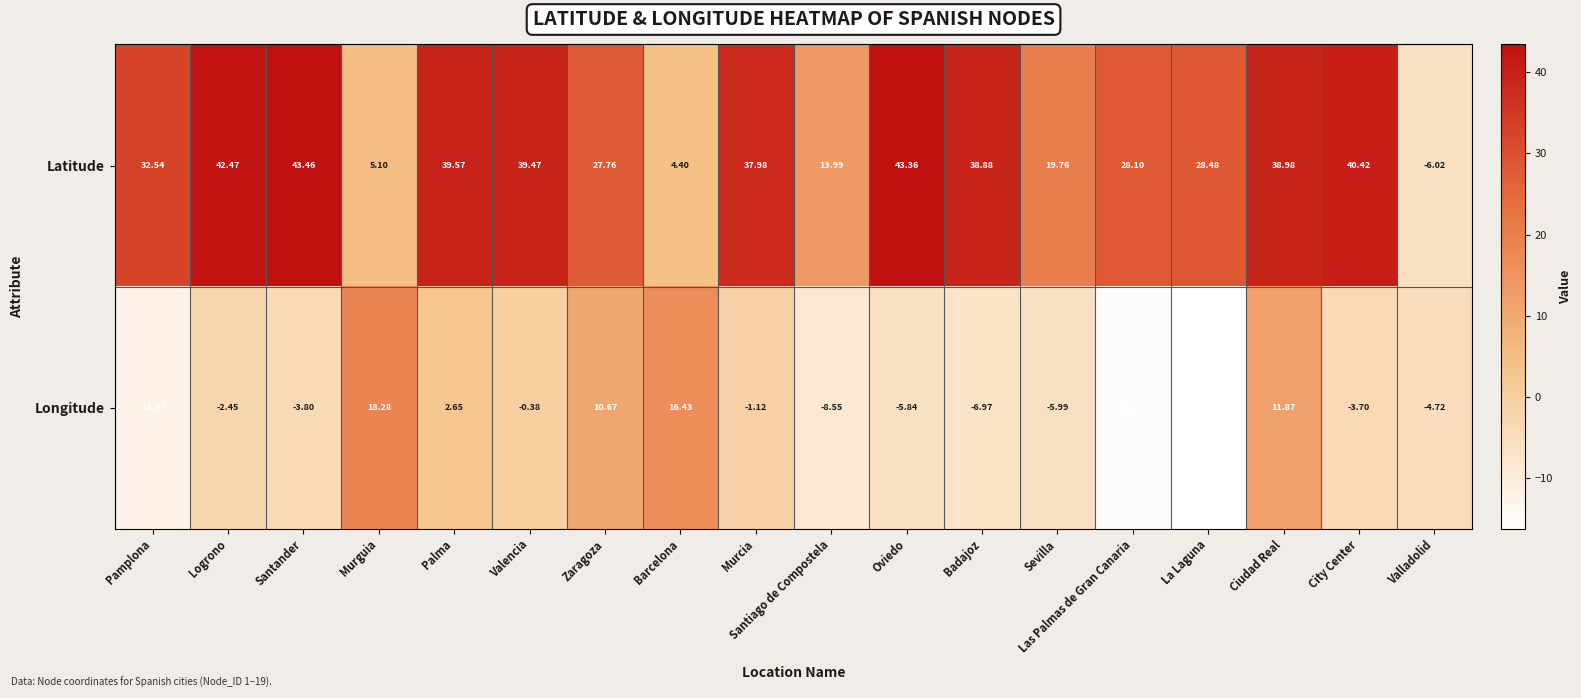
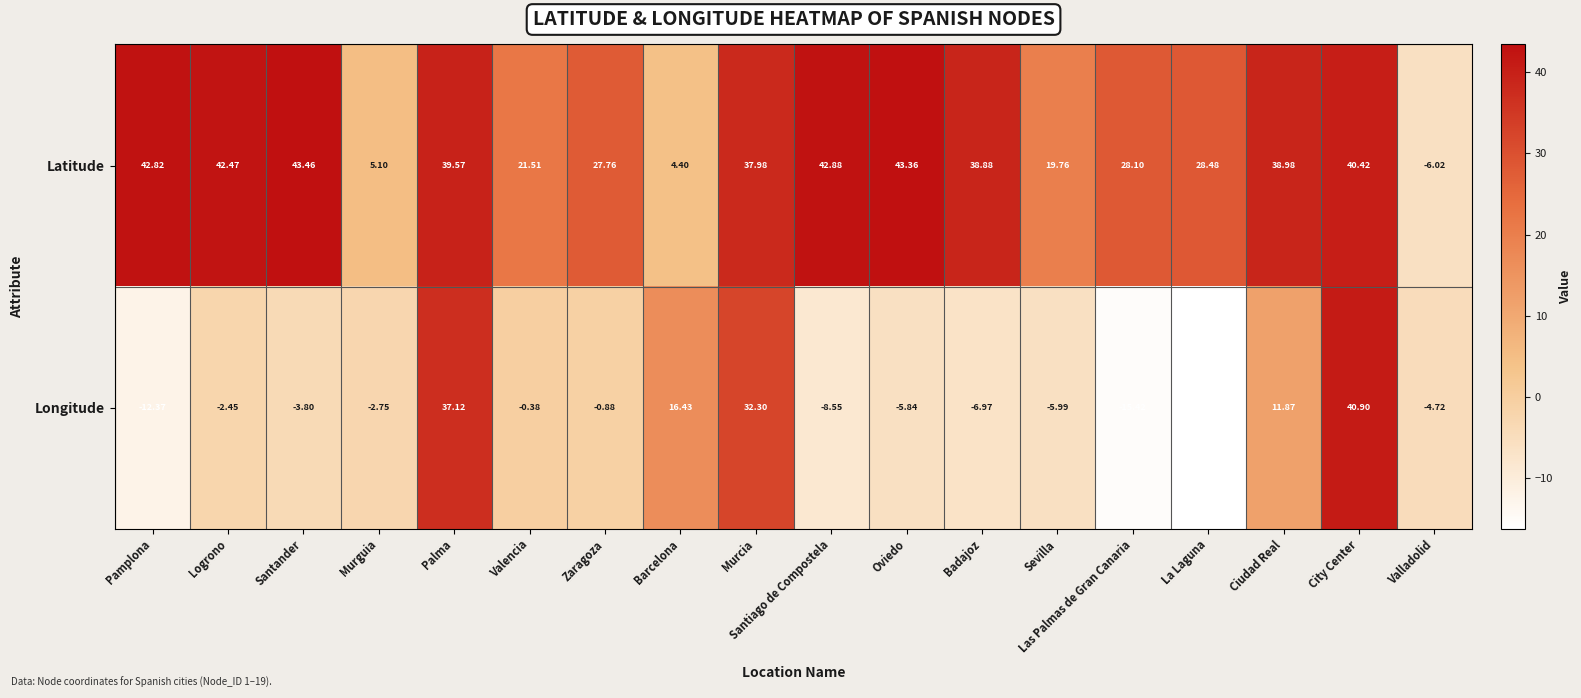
Latitude, Pamplona: 32.54 -> 42.82
Latitude, Valencia: 39.47 -> 21.51
Latitude, Santiago de Compostela: 13.99 -> 42.88
Longitude, Murguia: 18.28 -> -2.75
Longitude, Palma: 2.65 -> 37.12
Longitude, Zaragoza: 10.67 -> -0.88
Longitude, Murcia: -1.12 -> 32.30
Longitude, City Center: -3.70 -> 40.90
